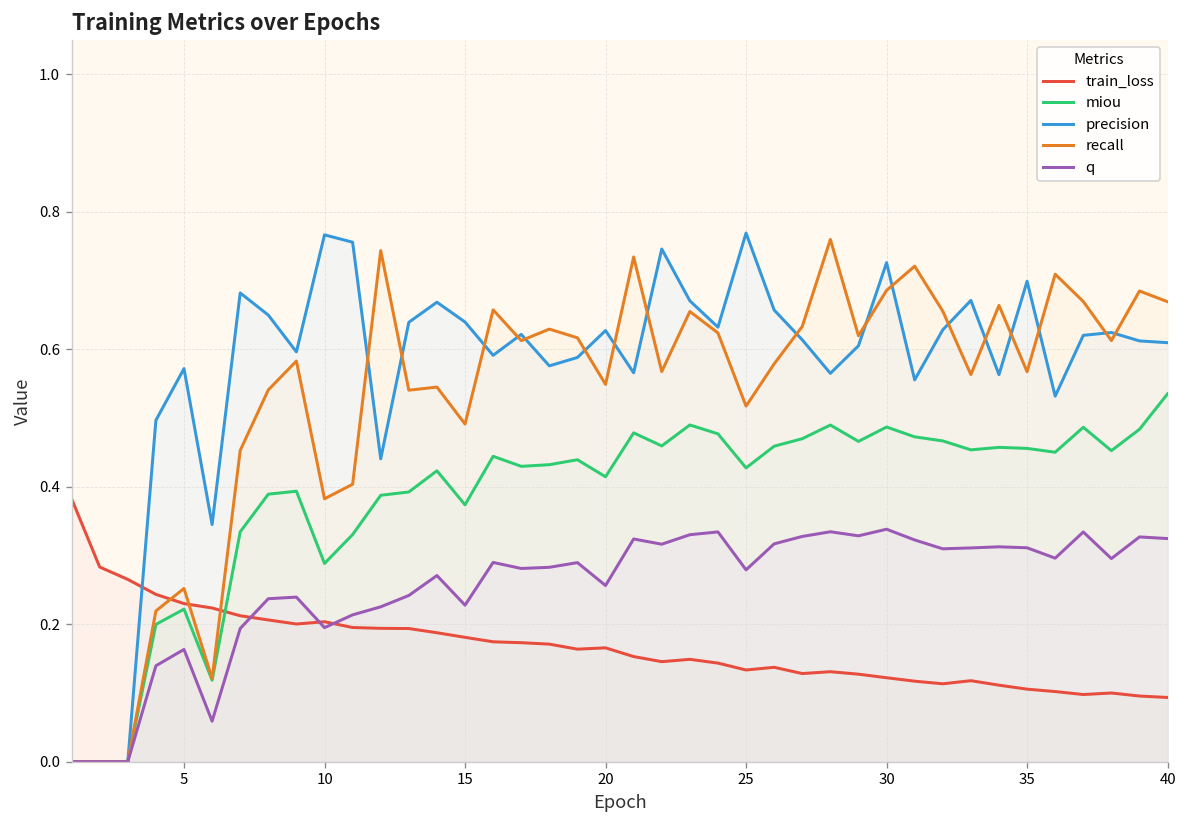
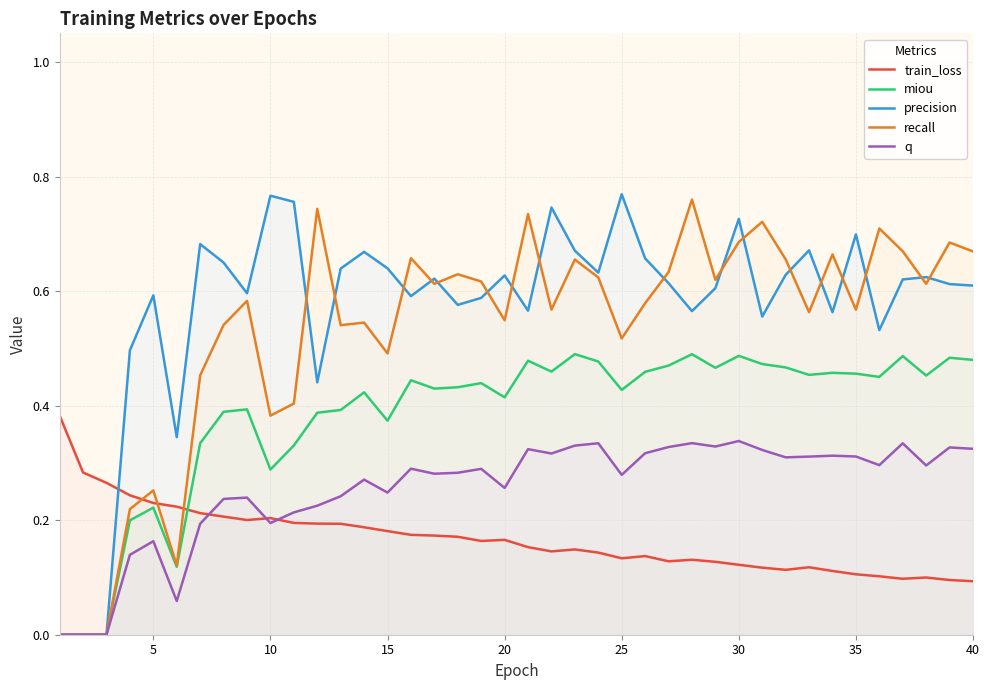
precision, 5: 0.57 -> 0.59
q, 15: 0.23 -> 0.25
miou, 40: 0.54 -> 0.48
